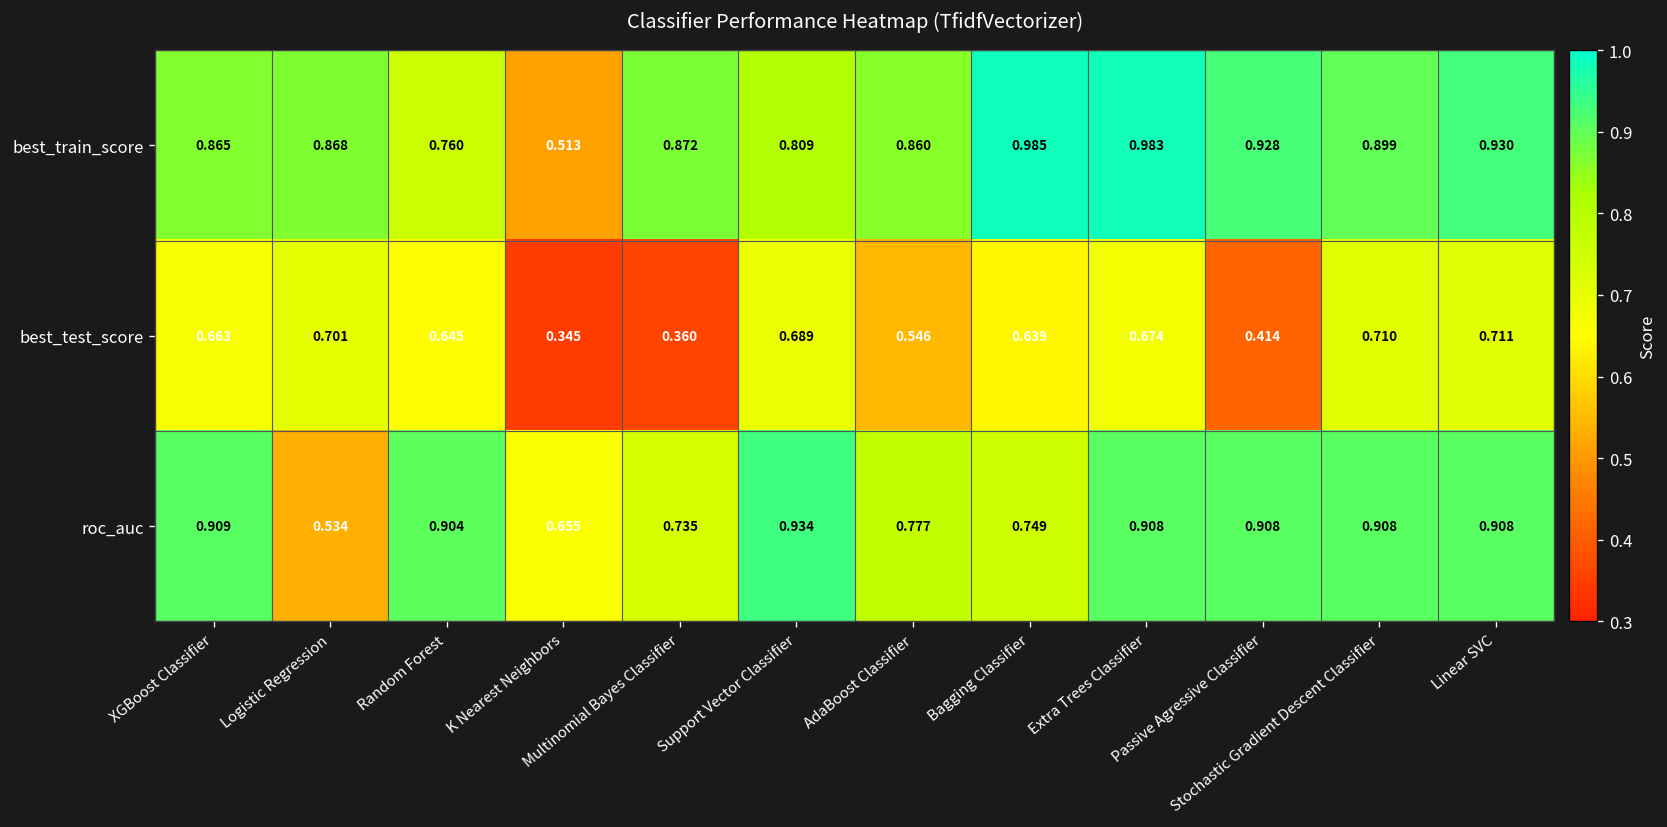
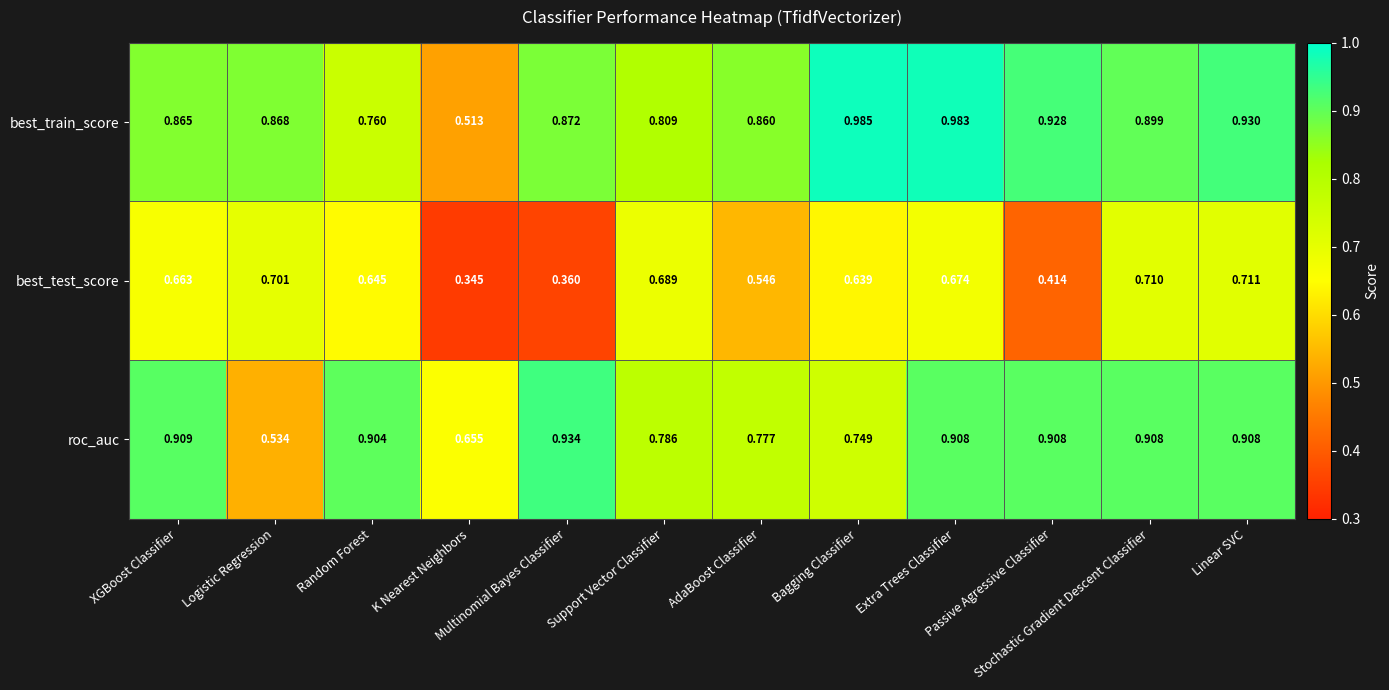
roc_auc, Multinomial Bayes Classifier: 0.735 -> 0.934
roc_auc, Support Vector Classifier: 0.934 -> 0.786
